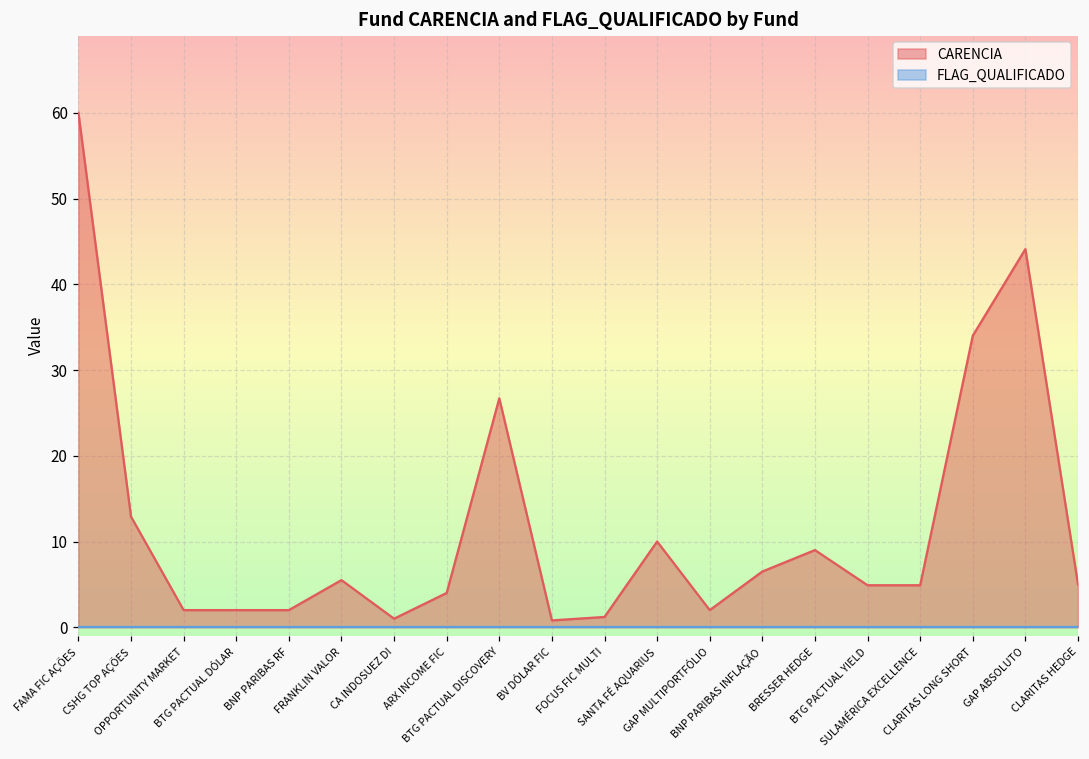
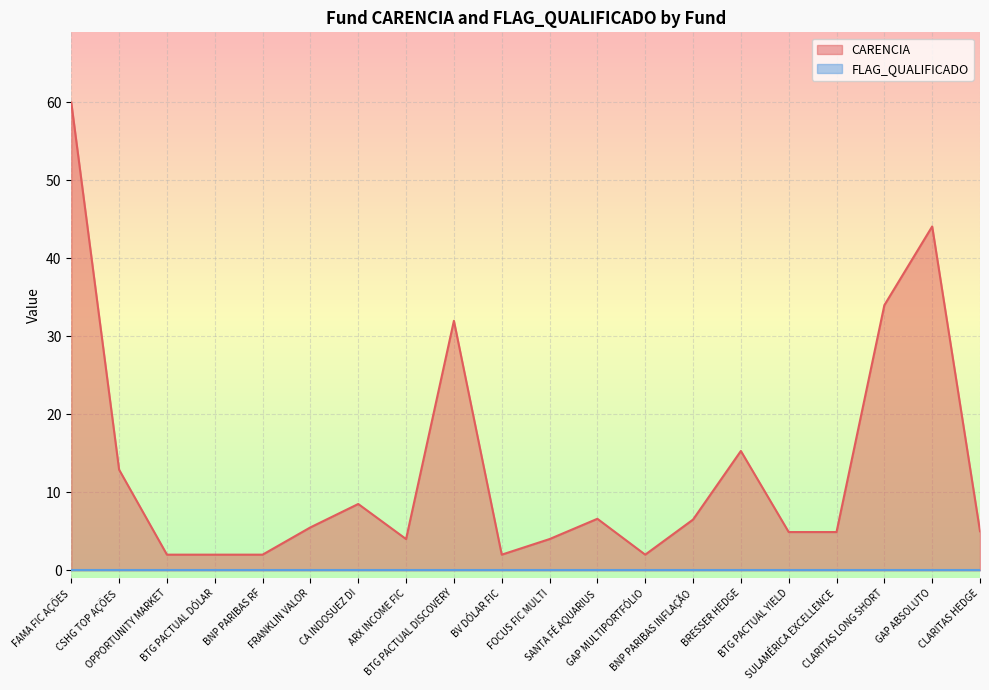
CARENCIA, CA INDOSUEZ DI: 1 -> 9
CARENCIA, BTG PACTUAL DISCOVERY: 27 -> 32
CARENCIA, BV DÓLAR FIC: 1 -> 2
CARENCIA, FOCUS FIC MULTI: 1 -> 4
CARENCIA, SANTA FÉ AQUARIUS: 10 -> 7
CARENCIA, BRESSER HEDGE: 9 -> 15
